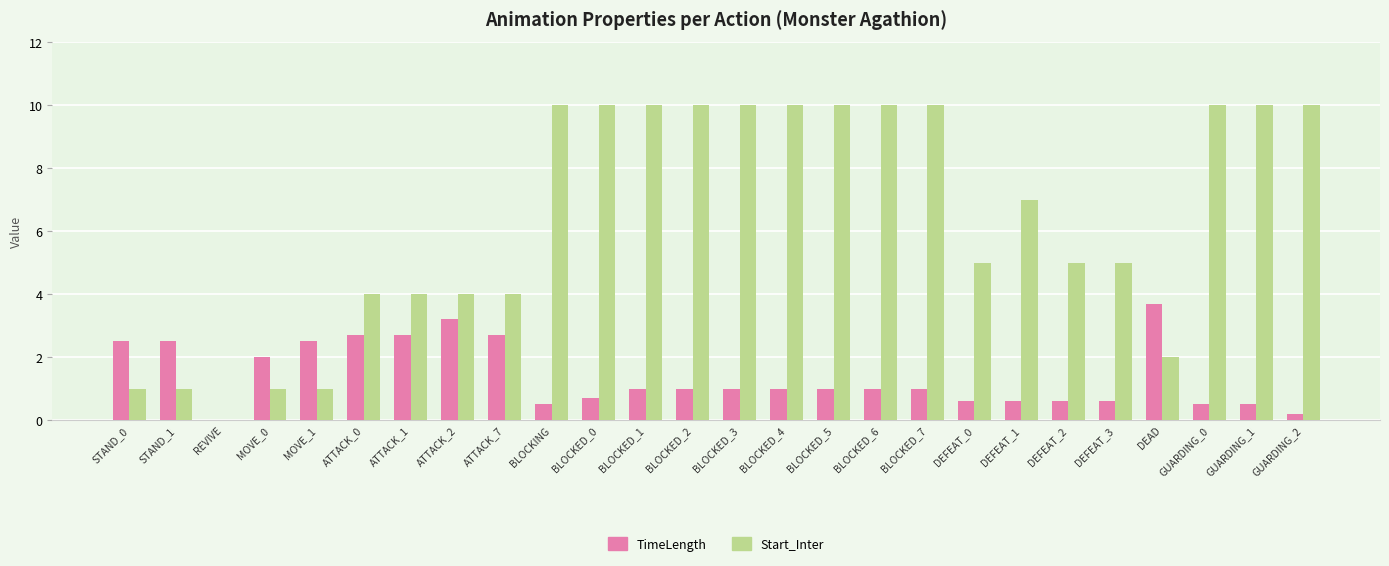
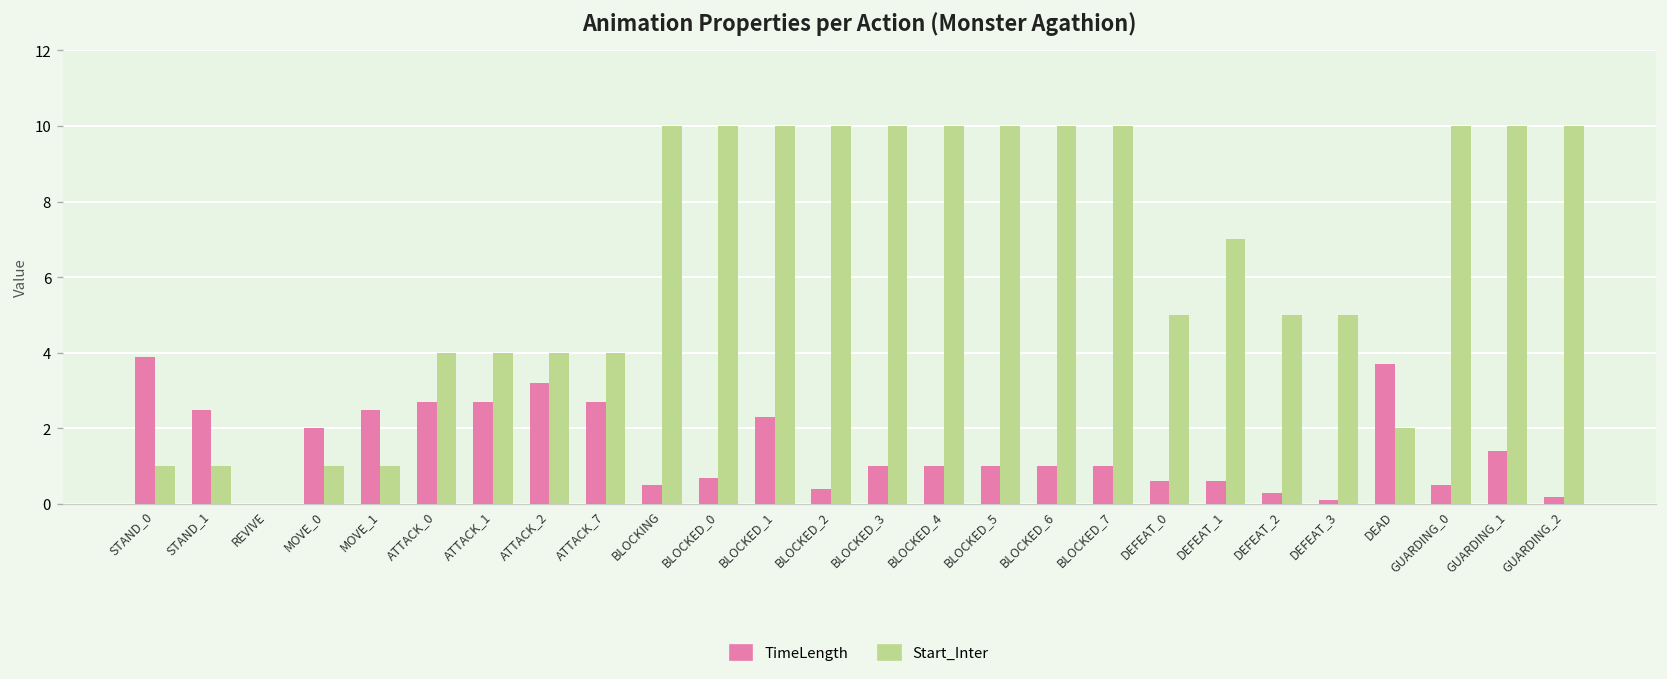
TimeLength, STAND_0: 2.5 -> 3.9
TimeLength, BLOCKED_1: 1.0 -> 2.3
TimeLength, BLOCKED_2: 1.0 -> 0.4
TimeLength, DEFEAT_2: 0.6 -> 0.3
TimeLength, DEFEAT_3: 0.6 -> 0.1
TimeLength, GUARDING_1: 0.5 -> 1.4
